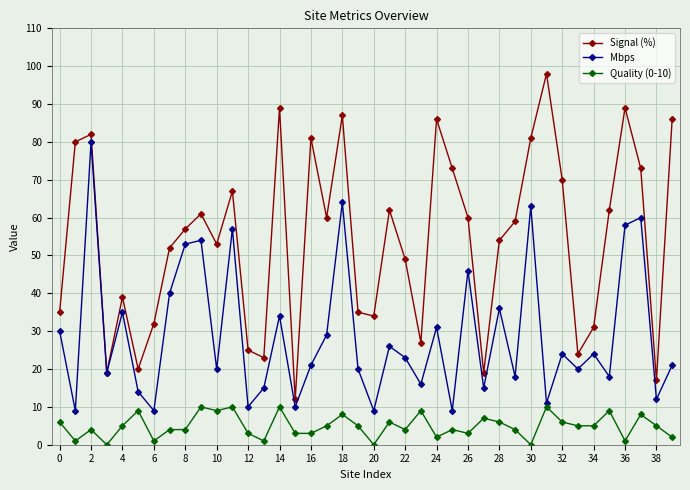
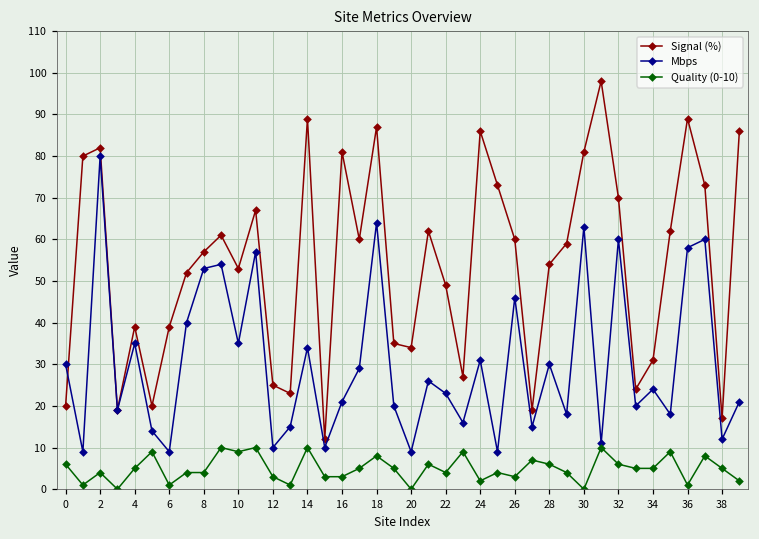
Signal (%), 0: 35 -> 20
Signal (%), 6: 32 -> 39
Mbps, 10: 20 -> 35
Mbps, 28: 36 -> 30
Mbps, 32: 24 -> 60
